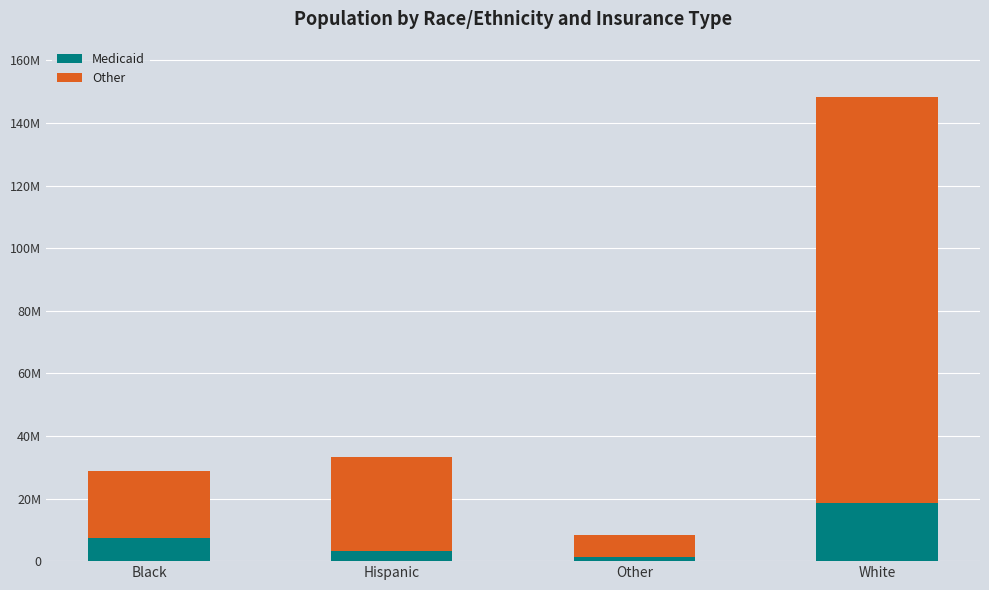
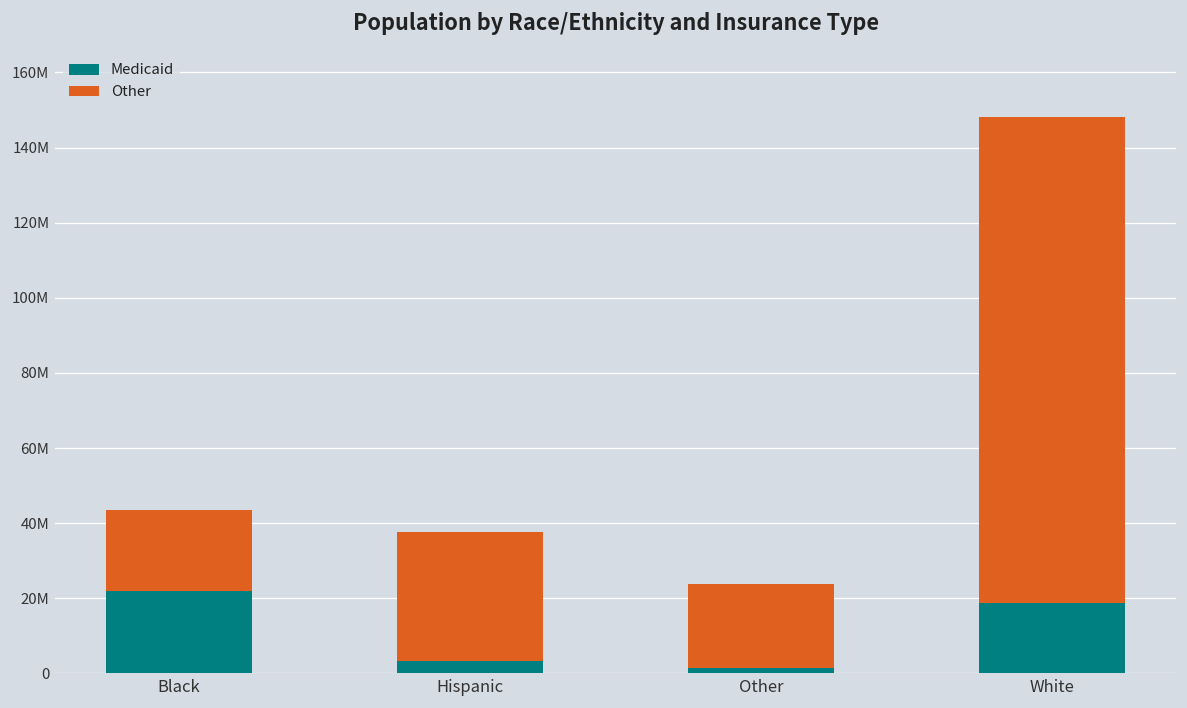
Medicaid, Black: 7000000 -> 22000000
Other, Hispanic: 30000000 -> 34000000
Other, Other: 7000000 -> 22000000
